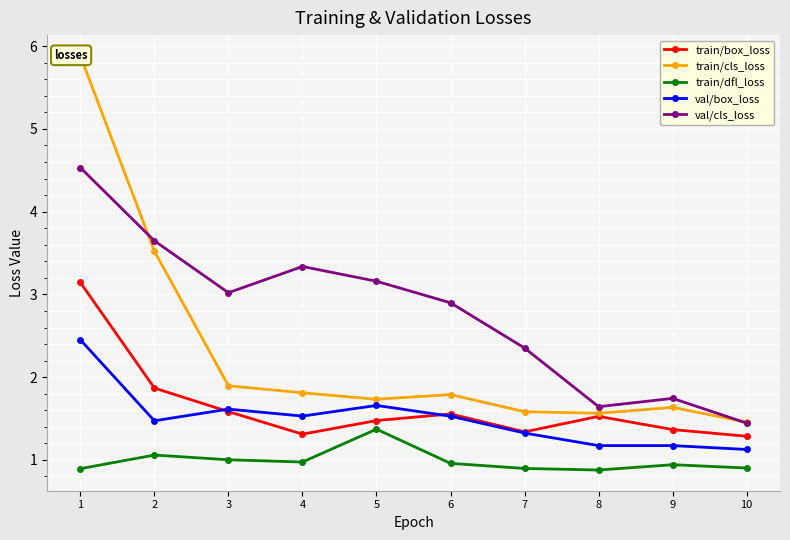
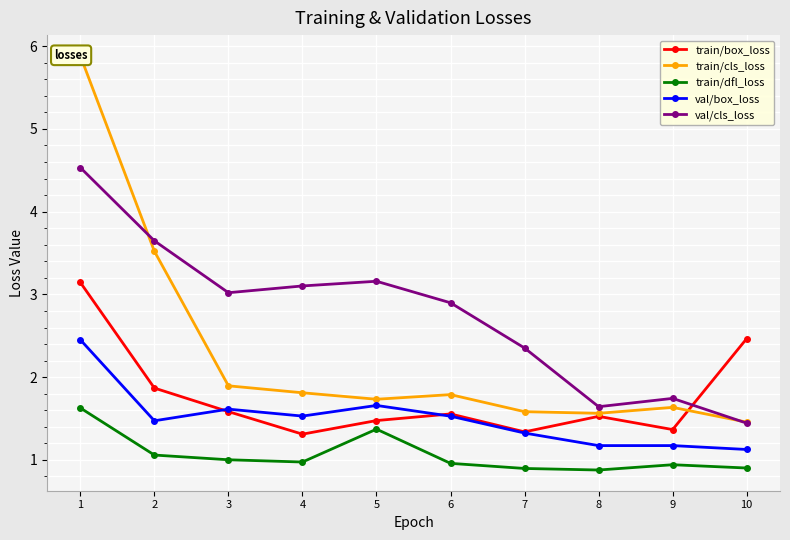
train/dfl_loss, 1: 0.9 -> 1.6
val/cls_loss, 4: 3.3 -> 3.1
train/box_loss, 10: 1.3 -> 2.5
